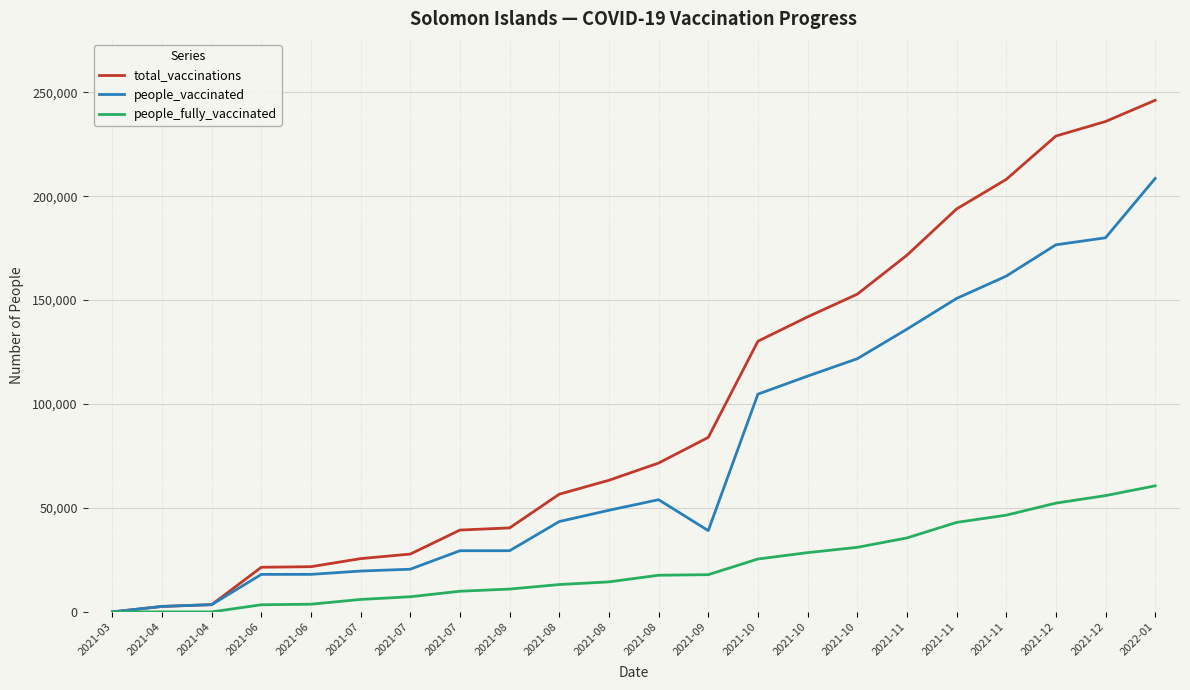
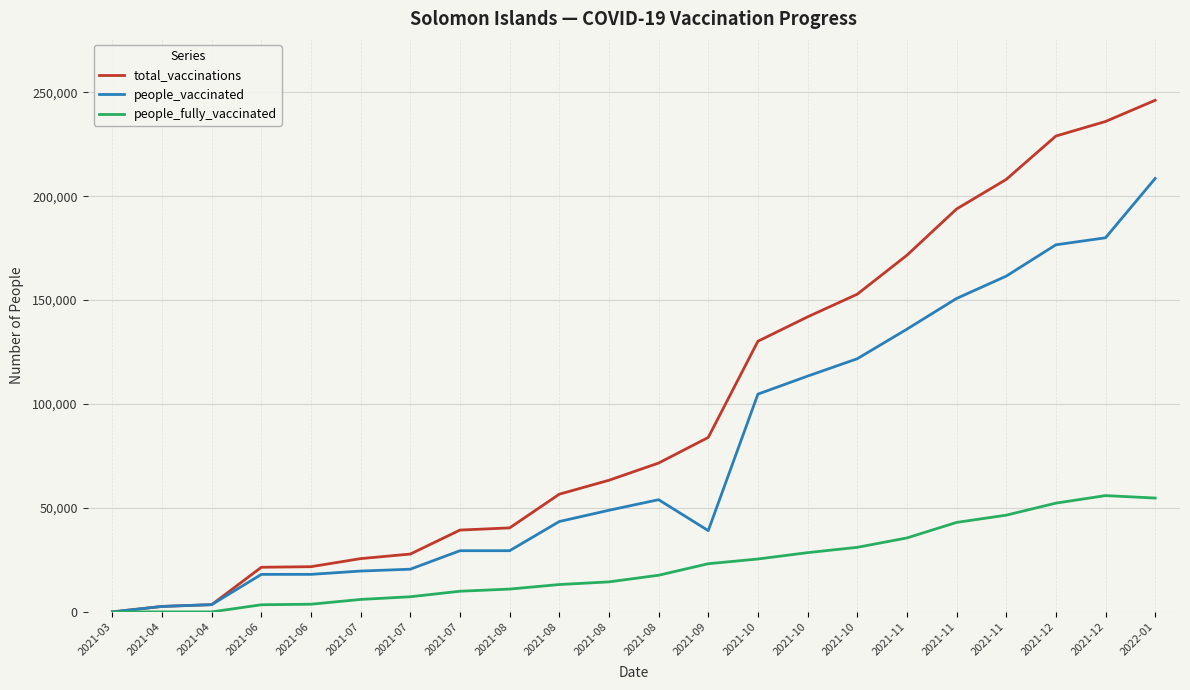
people_fully_vaccinated, 2021-09: 18,000 -> 23,000
people_fully_vaccinated, 2022-01: 61,000 -> 55,000
